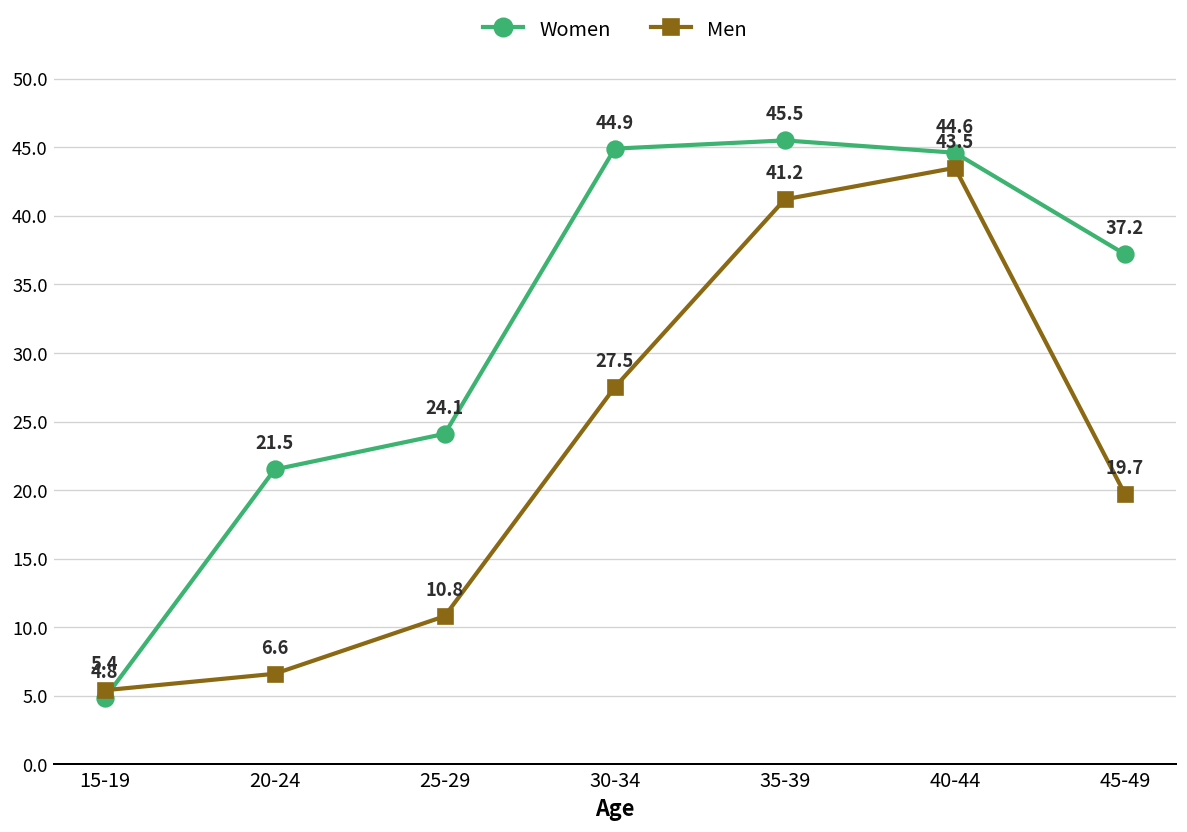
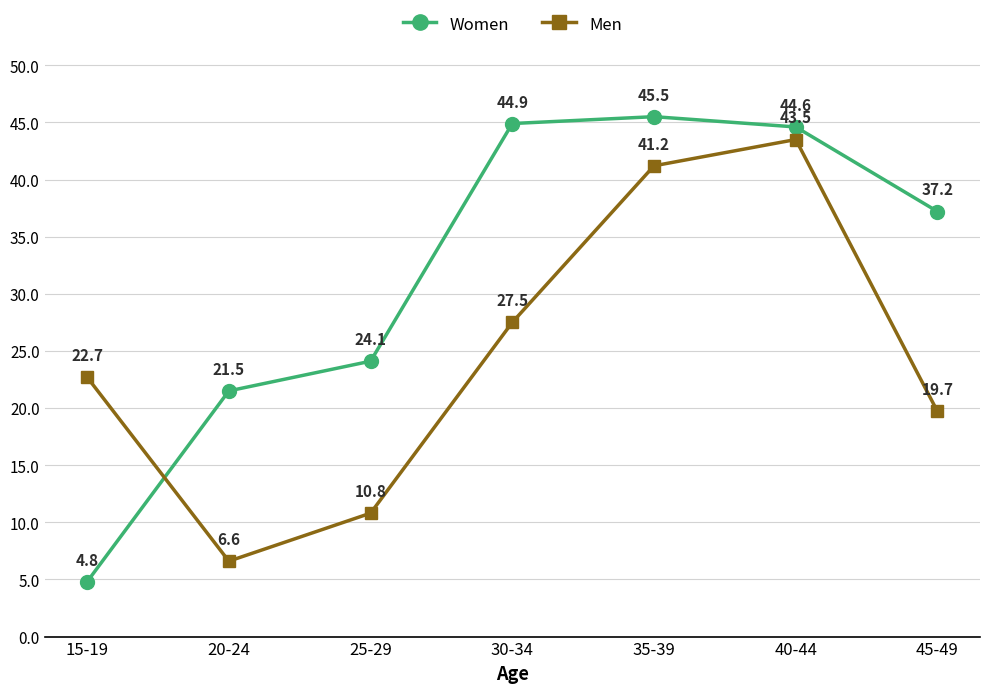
Men, 15-19: 5.4 -> 22.7
